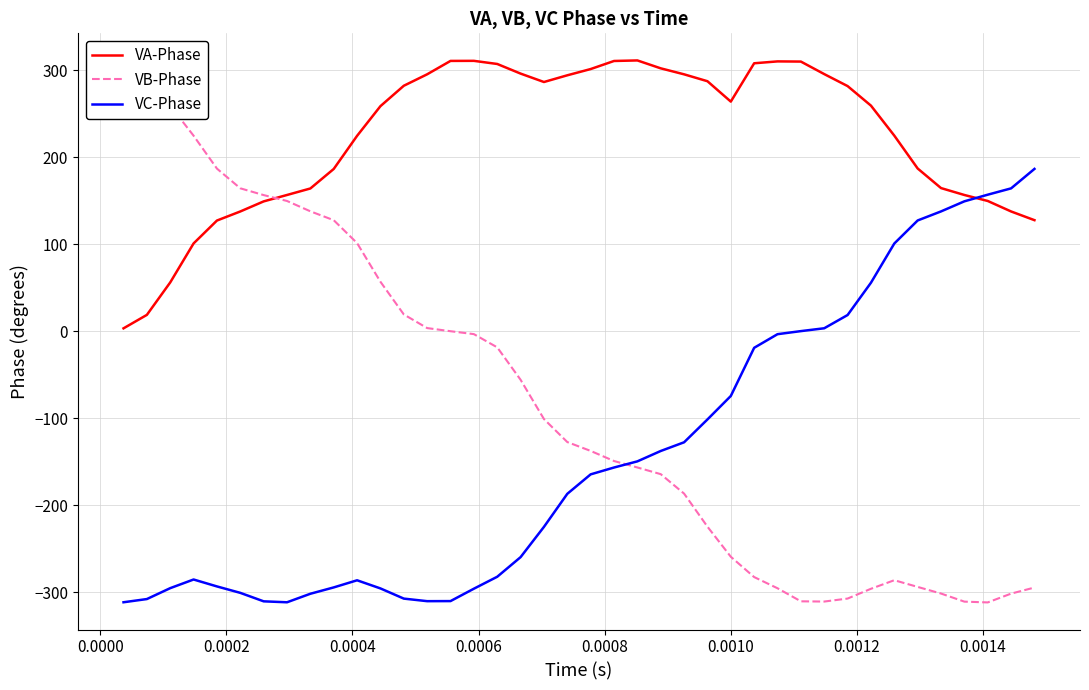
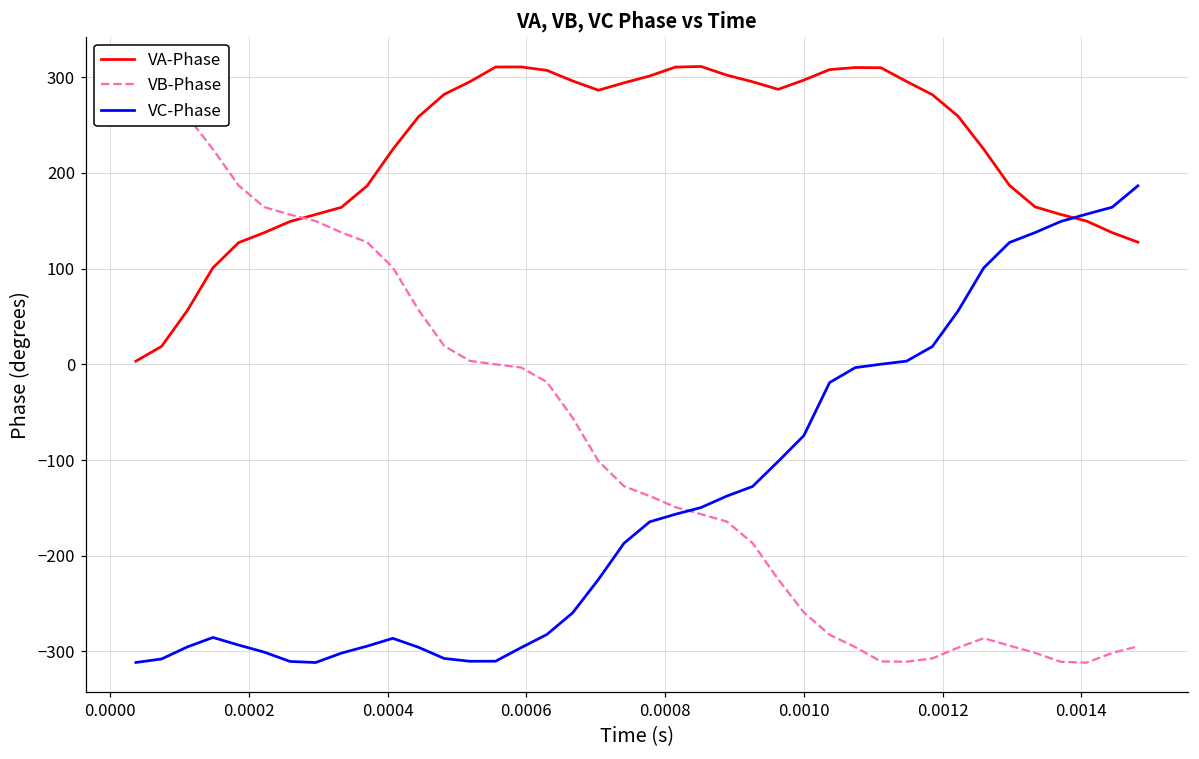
VA-Phase, 0.0010: 260 -> 300
